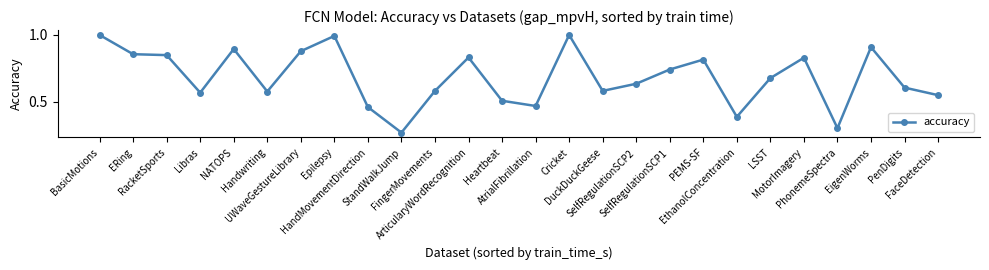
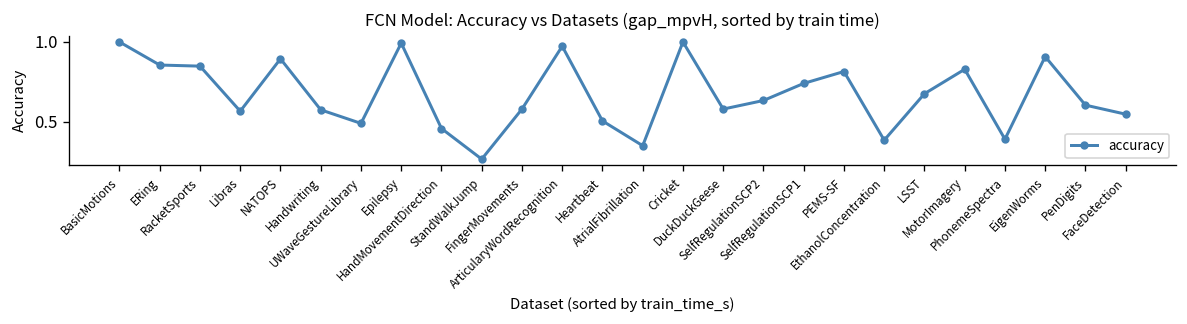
UWaveGestureLibrary: 0.88 -> 0.49
ArticularyWordRecognition: 0.83 -> 0.97
AtrialFibrillation: 0.47 -> 0.35
PhonemeSpectra: 0.30 -> 0.39
